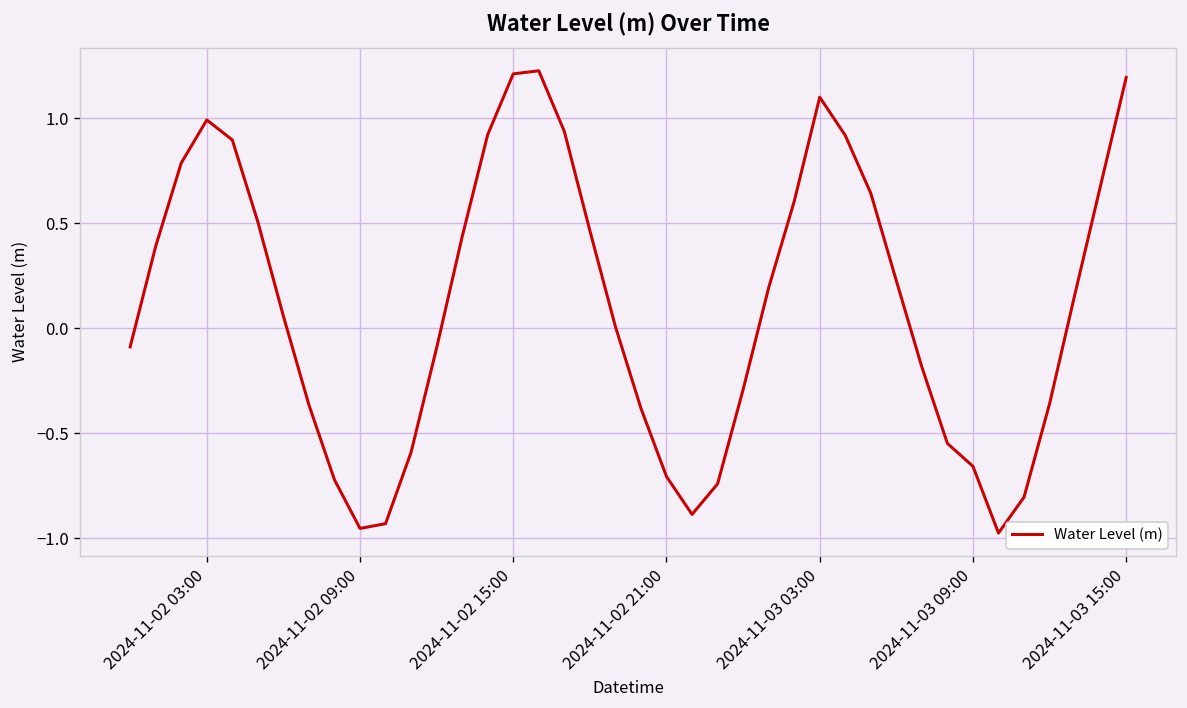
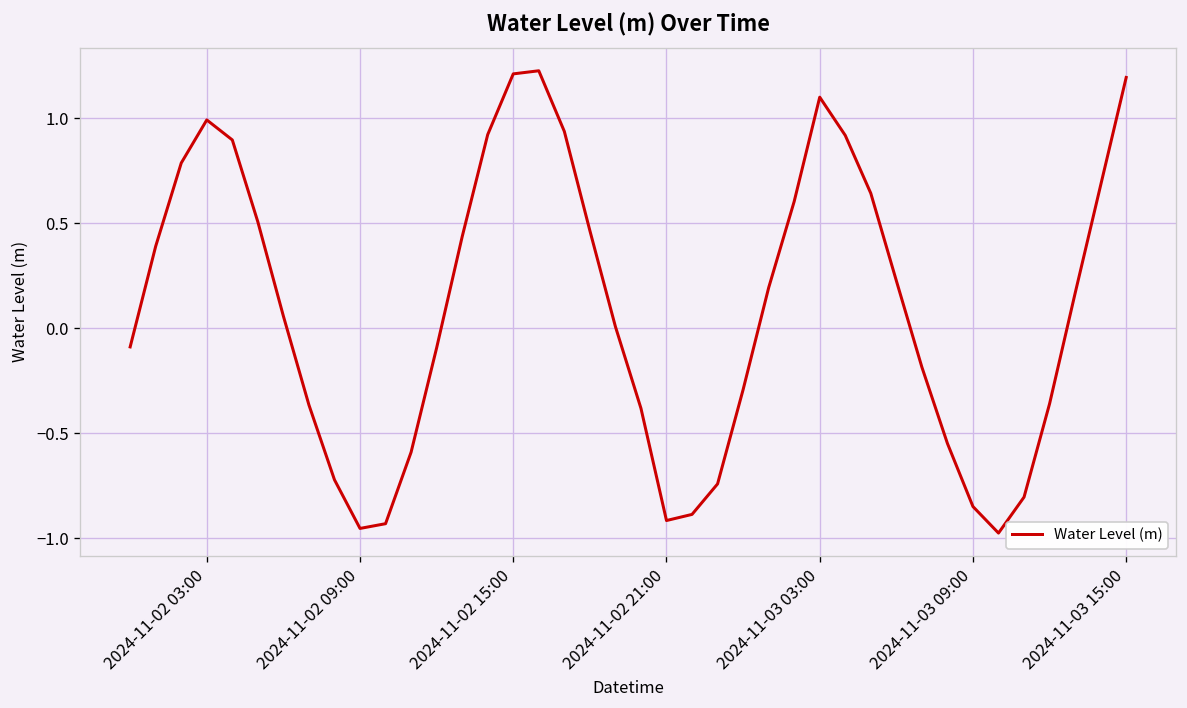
2024-11-02 21:00: -0.71 -> -0.92
2024-11-03 09:00: -0.66 -> -0.85
